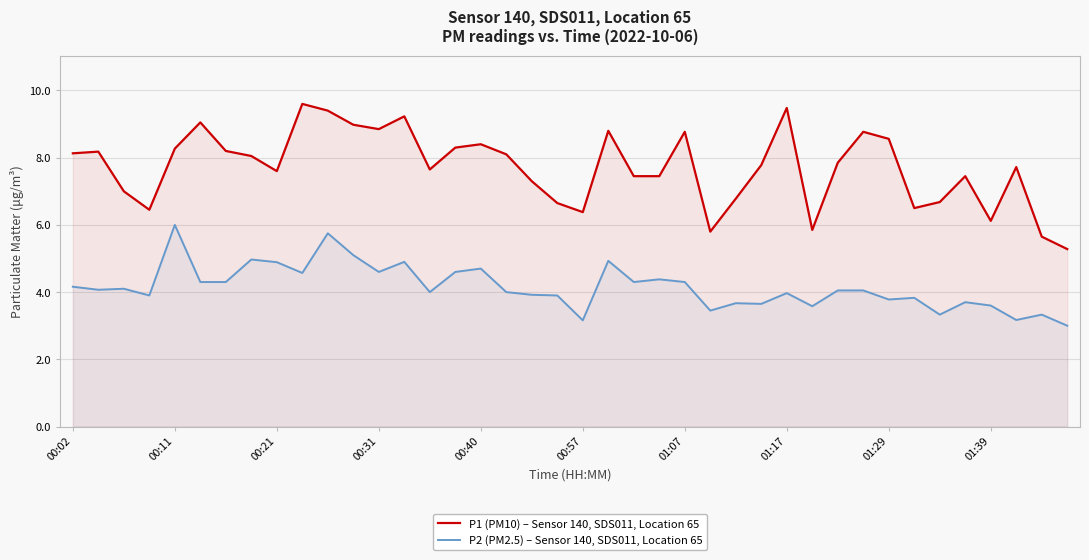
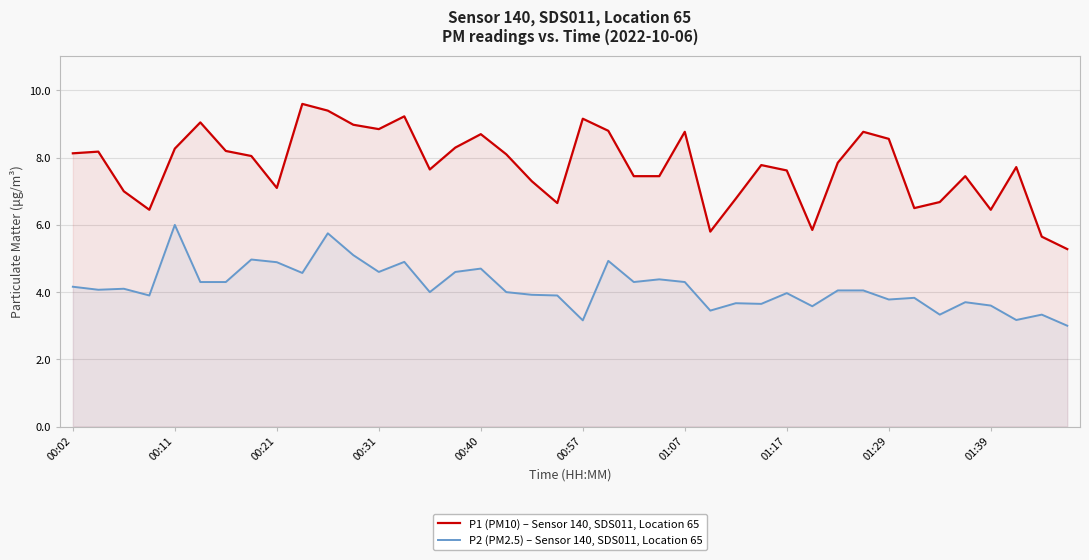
P1 (PM10) – Sensor 140, SDS011, Location 65, 00:21: 7.6 -> 7.1
P1 (PM10) – Sensor 140, SDS011, Location 65, 00:40: 8.4 -> 8.7
P1 (PM10) – Sensor 140, SDS011, Location 65, 00:57: 6.4 -> 9.2
P1 (PM10) – Sensor 140, SDS011, Location 65, 01:17: 9.5 -> 7.6
P1 (PM10) – Sensor 140, SDS011, Location 65, 01:39: 6.1 -> 6.5
